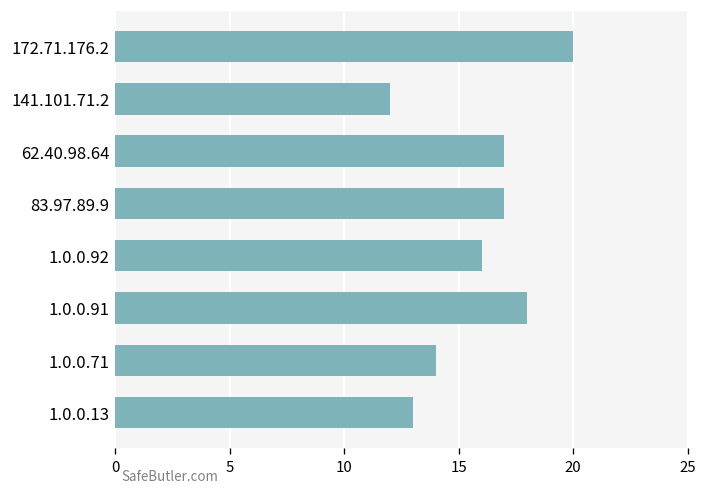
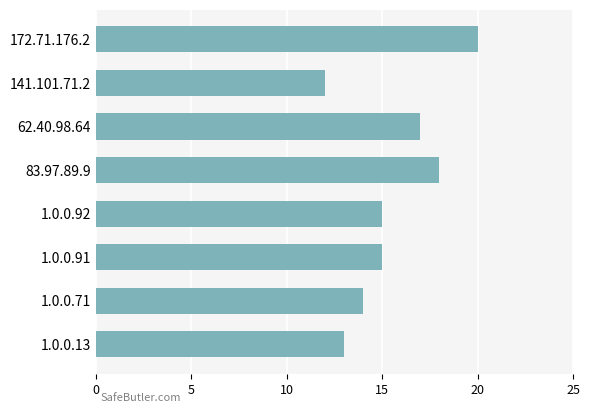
83.97.89.9: 17 -> 18
1.0.0.92: 16 -> 15
1.0.0.91: 18 -> 15
